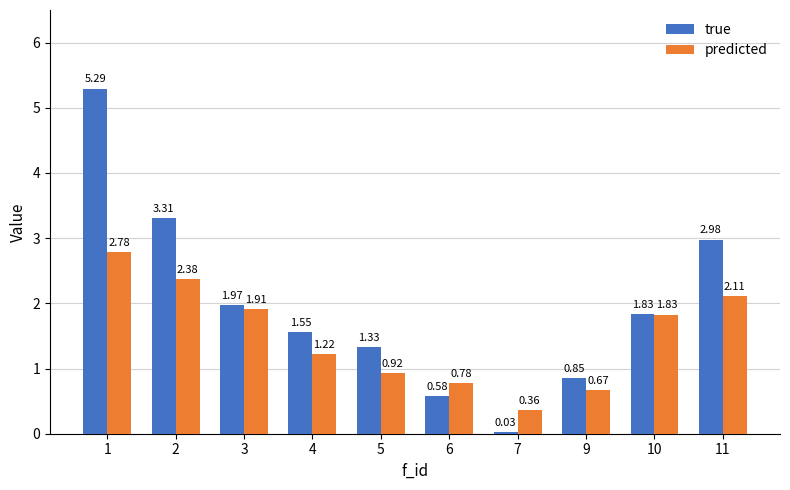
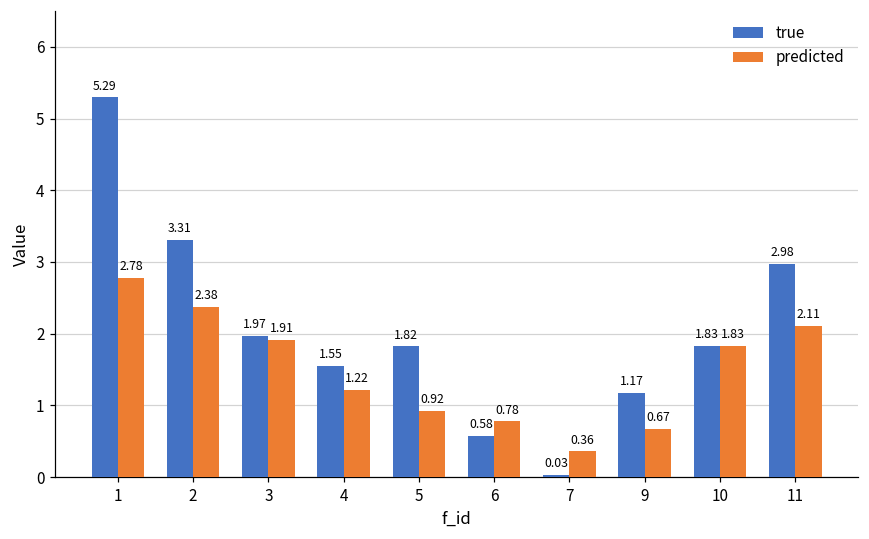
true, 5: 1.33 -> 1.82
true, 9: 0.85 -> 1.17
